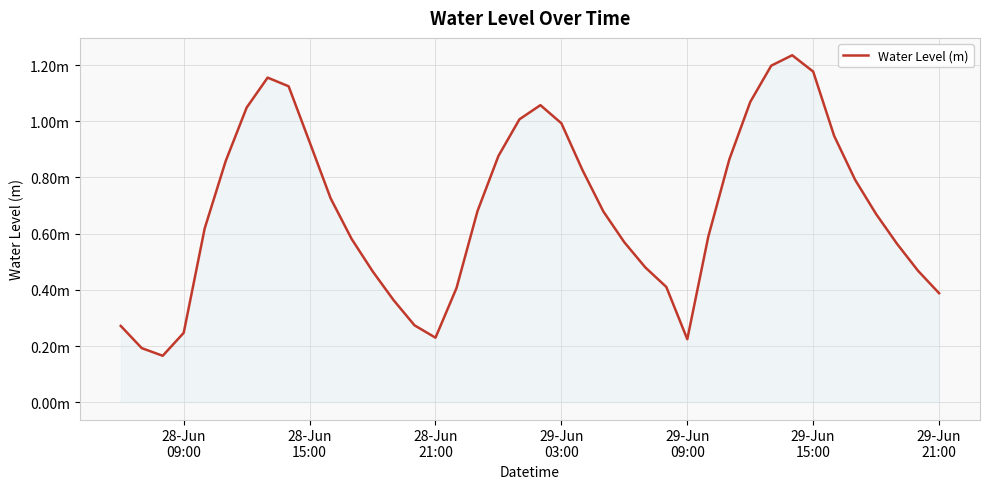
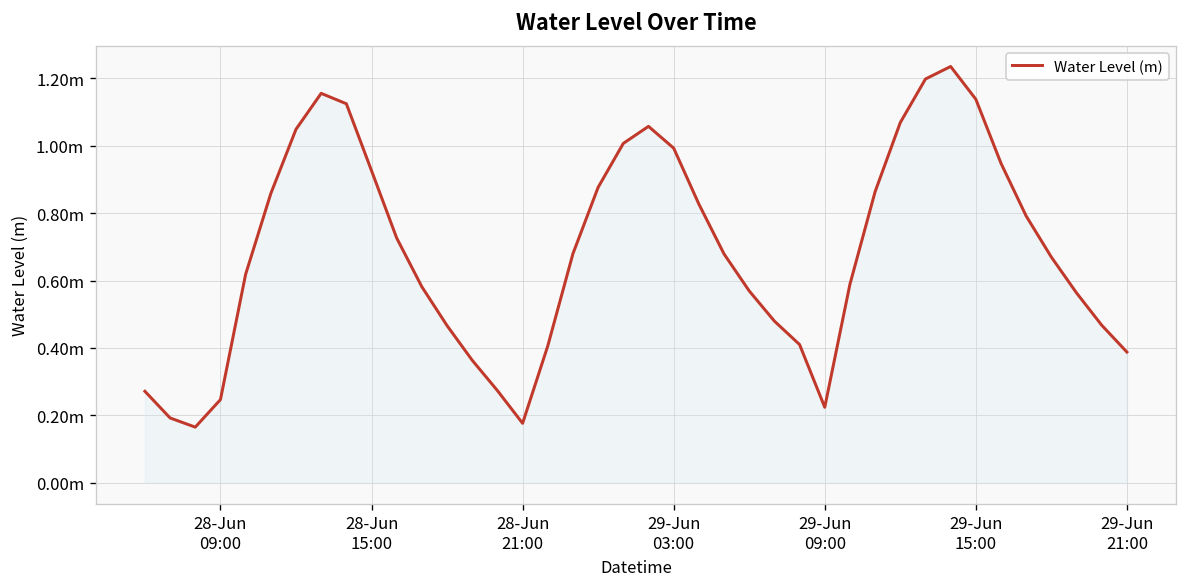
28-Jun 21:00: 0.23m -> 0.18m
29-Jun 15:00: 1.18m -> 1.14m
